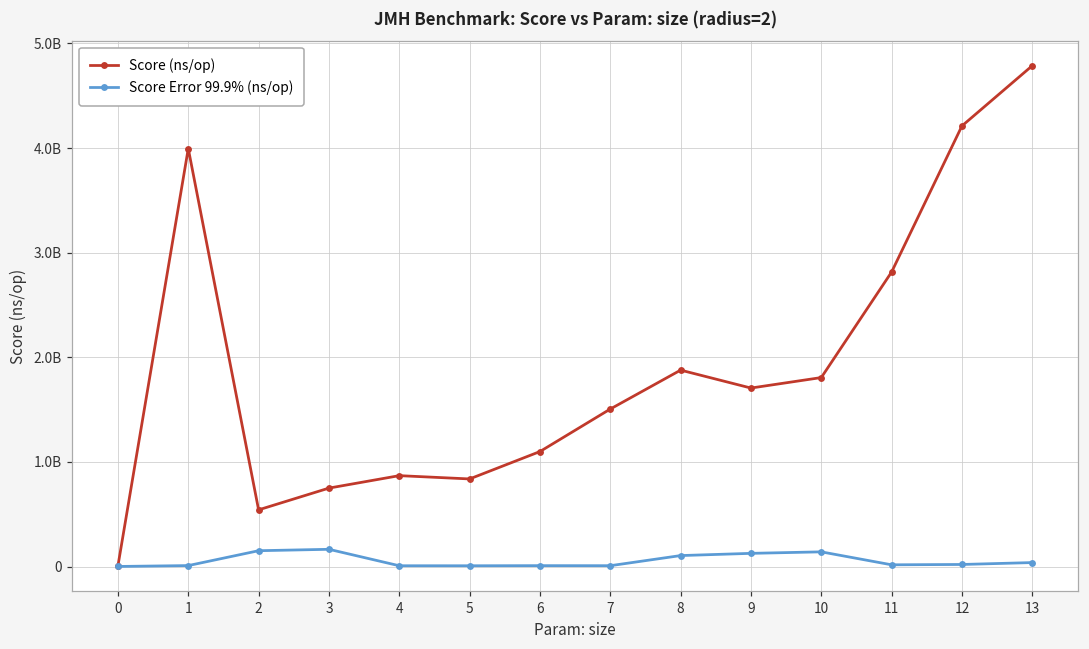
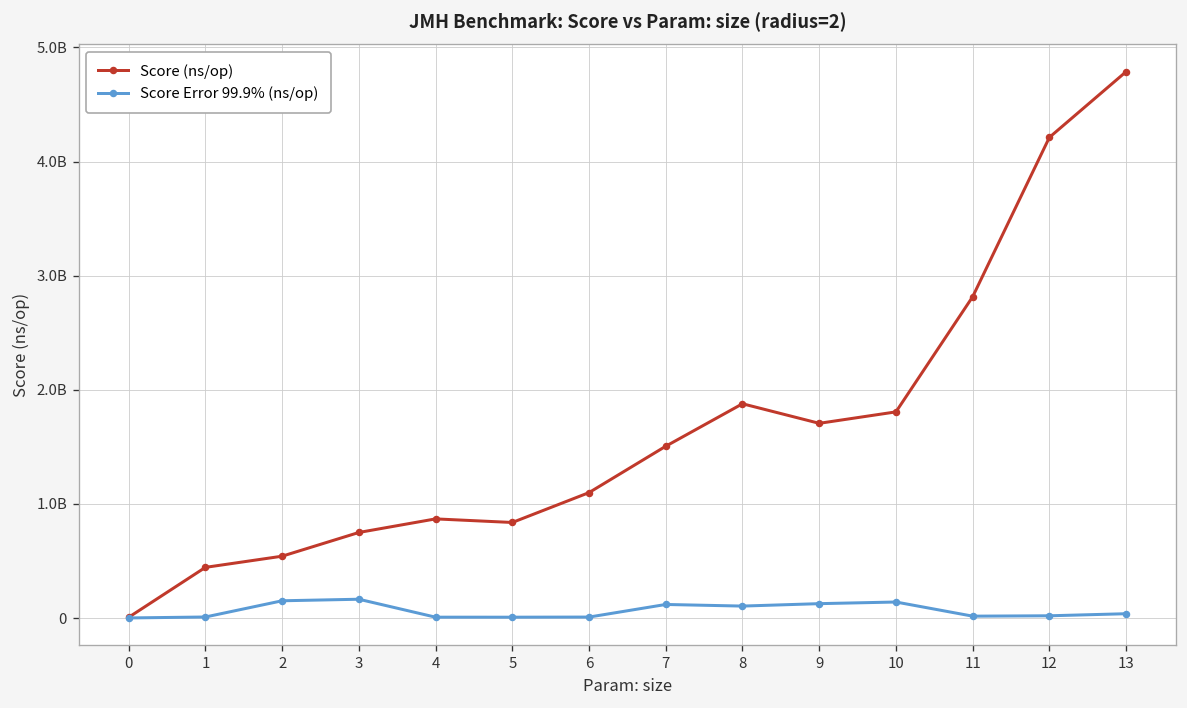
Score (ns/op), 1: 4000000000 -> 400000000
Score Error 99.9% (ns/op), 7: 0 -> 100000000
